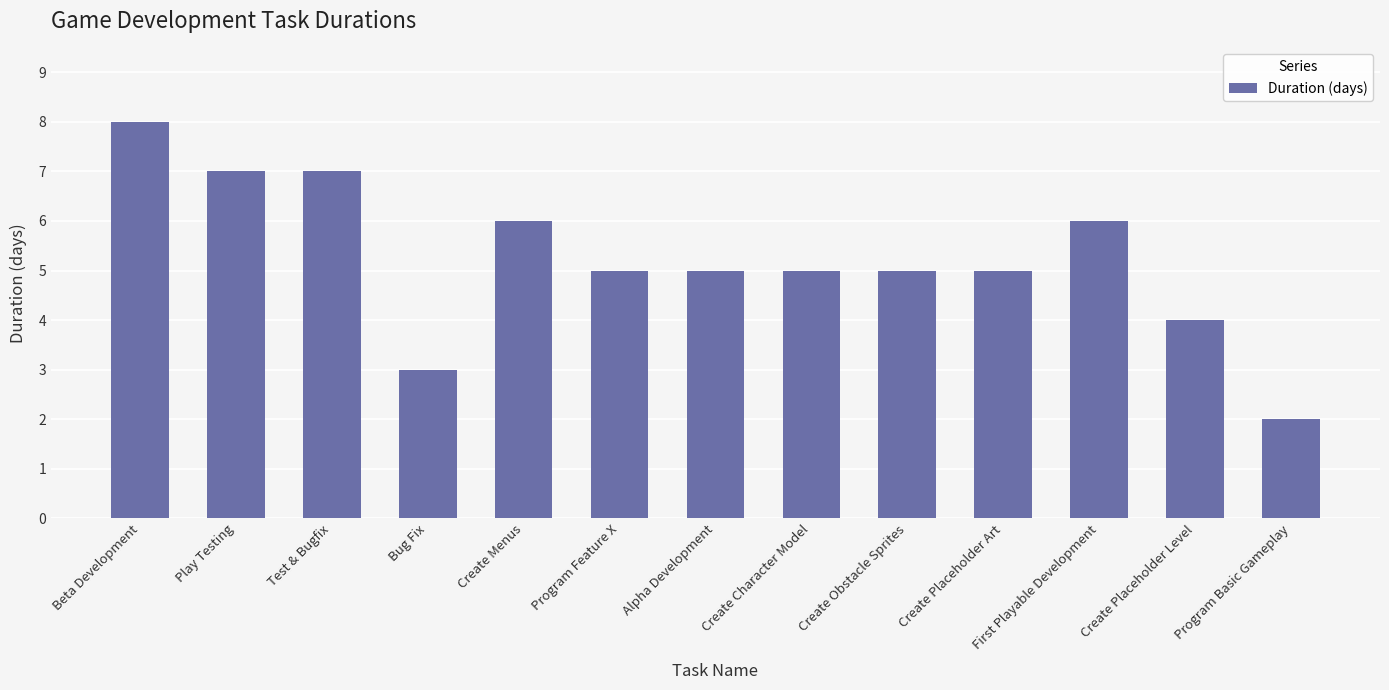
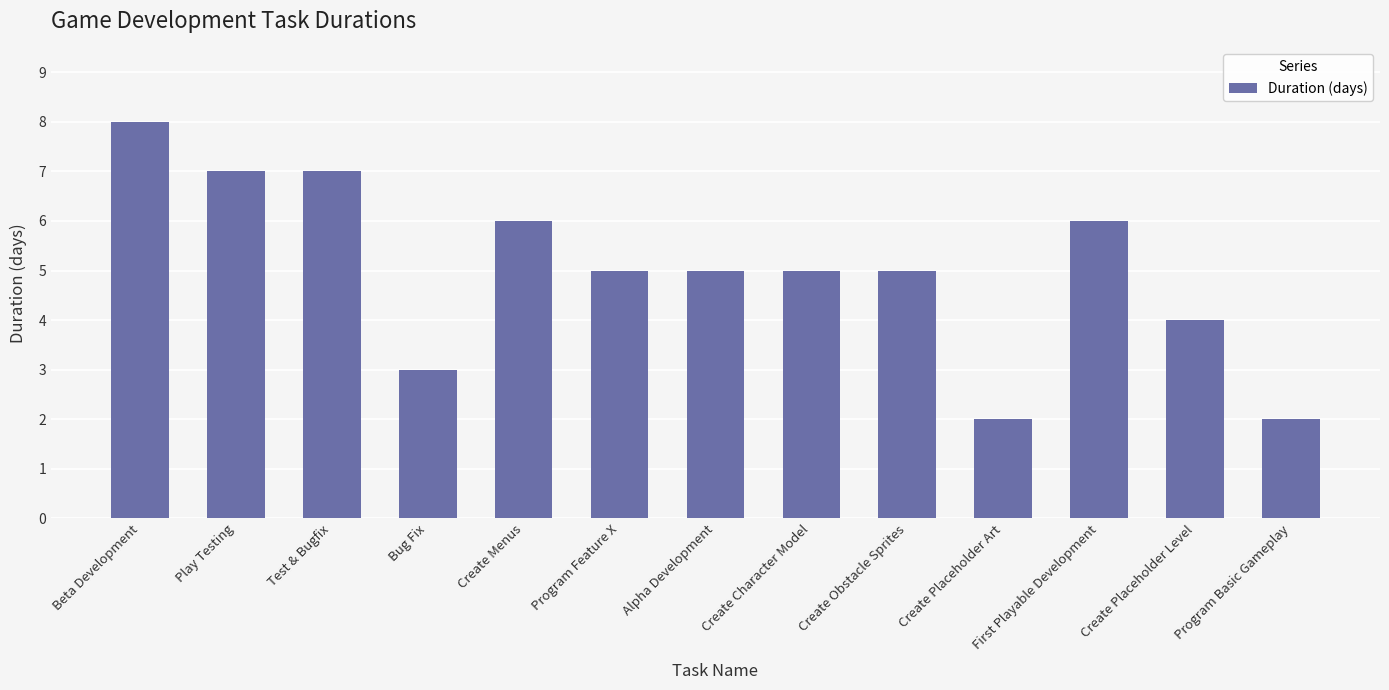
Create Placeholder Art: 5 -> 2
